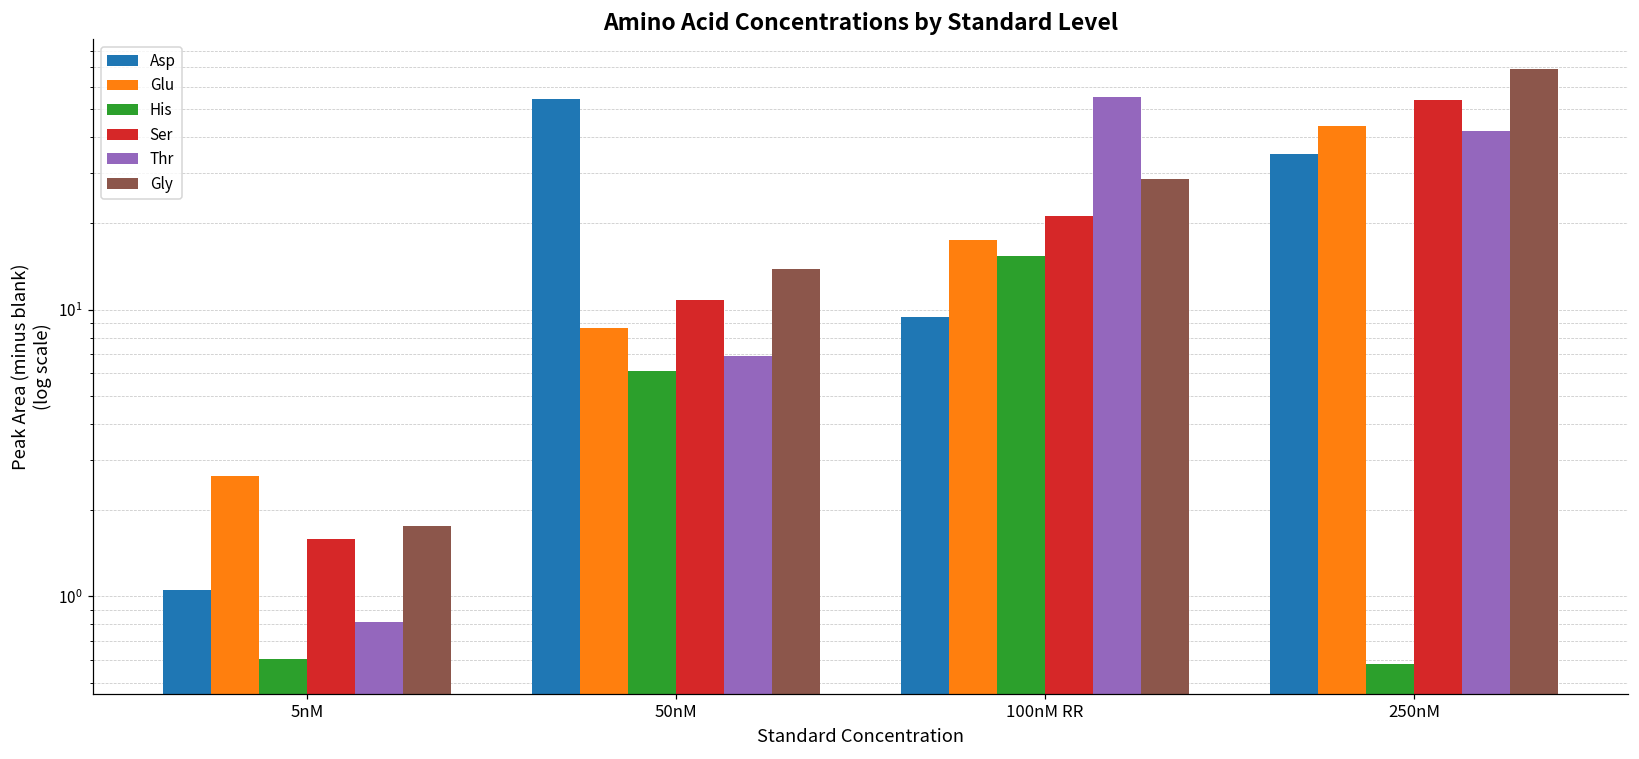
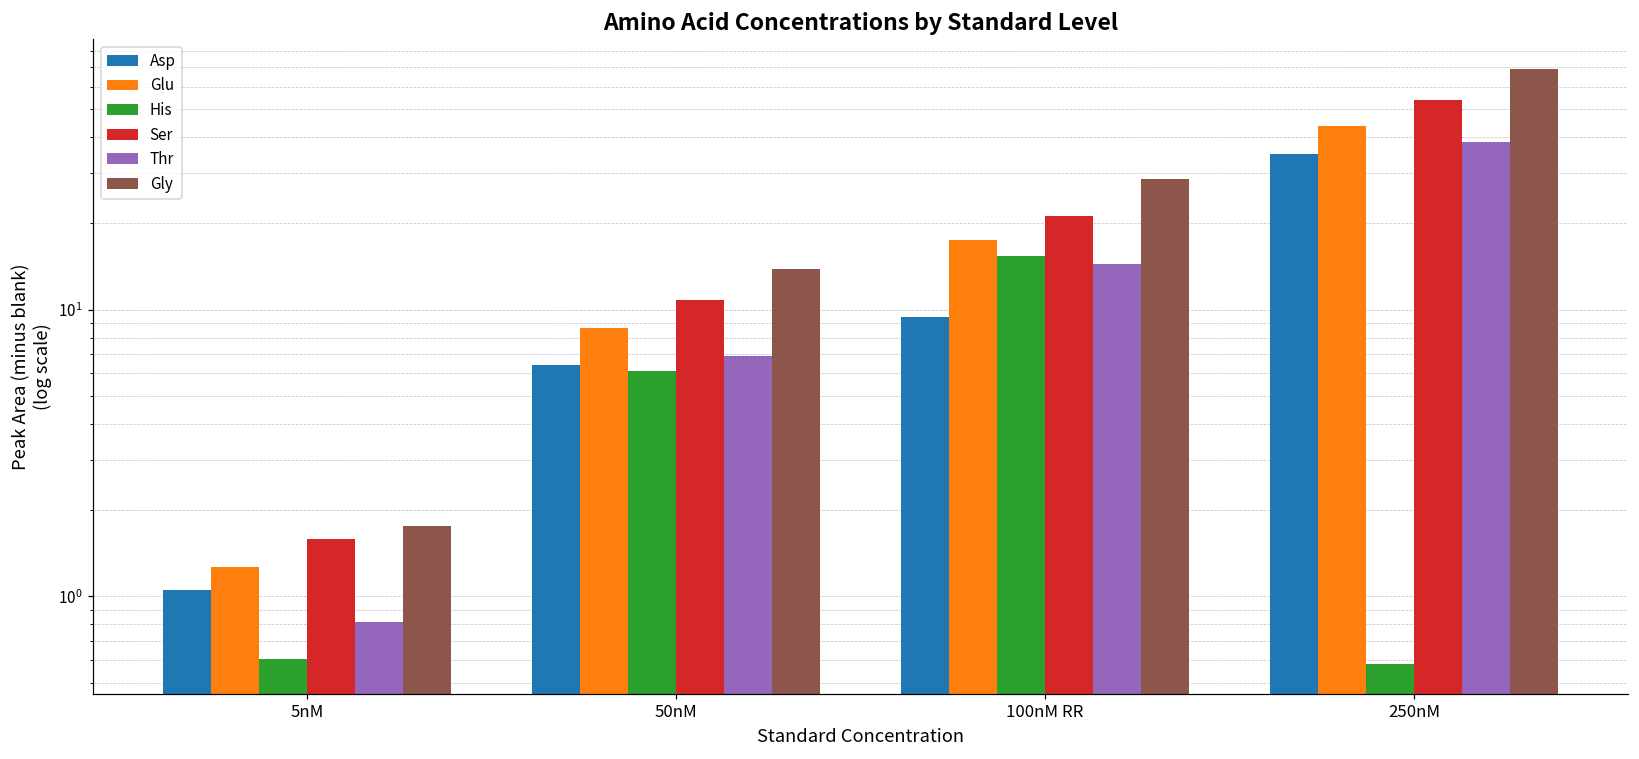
Glu, 5nM: 2.6 -> 1.3
Asp, 50nM: 54 -> 6.4
Thr, 100nM RR: 55 -> 14
Thr, 250nM: 42 -> 38
